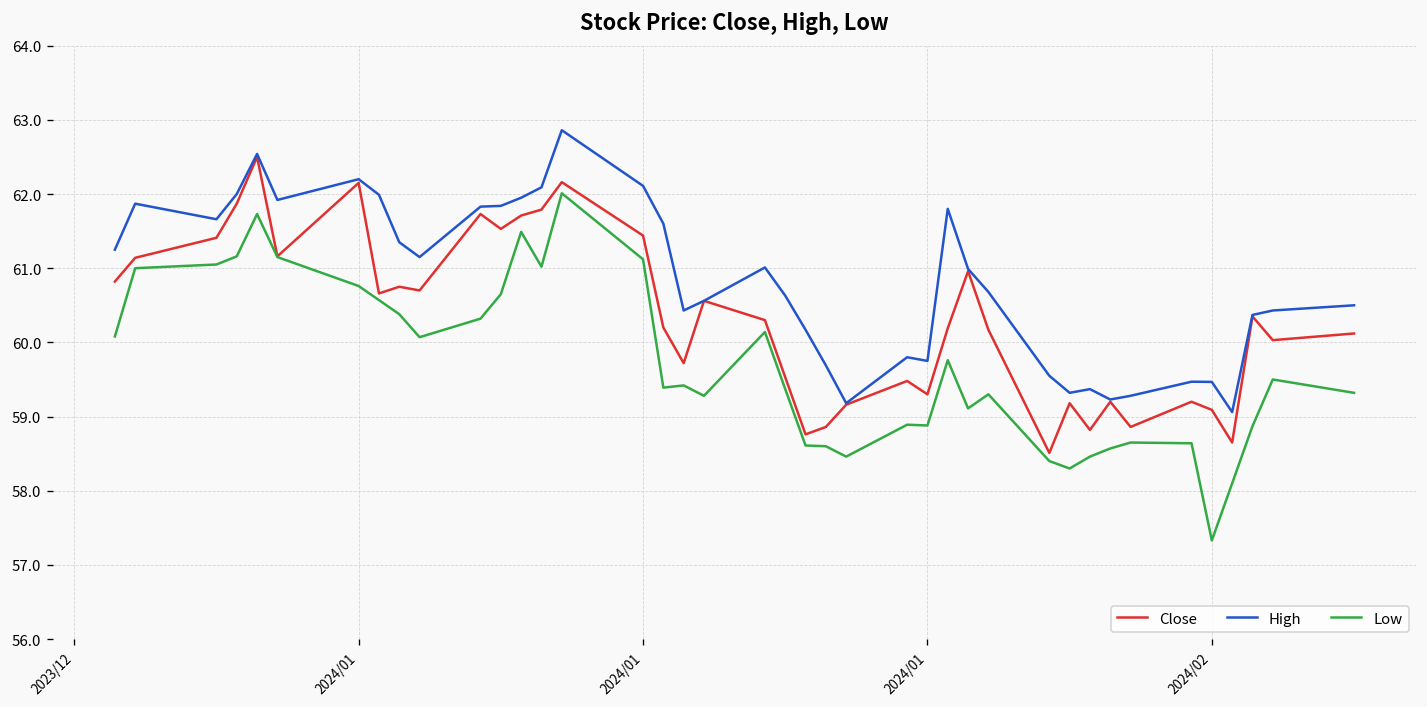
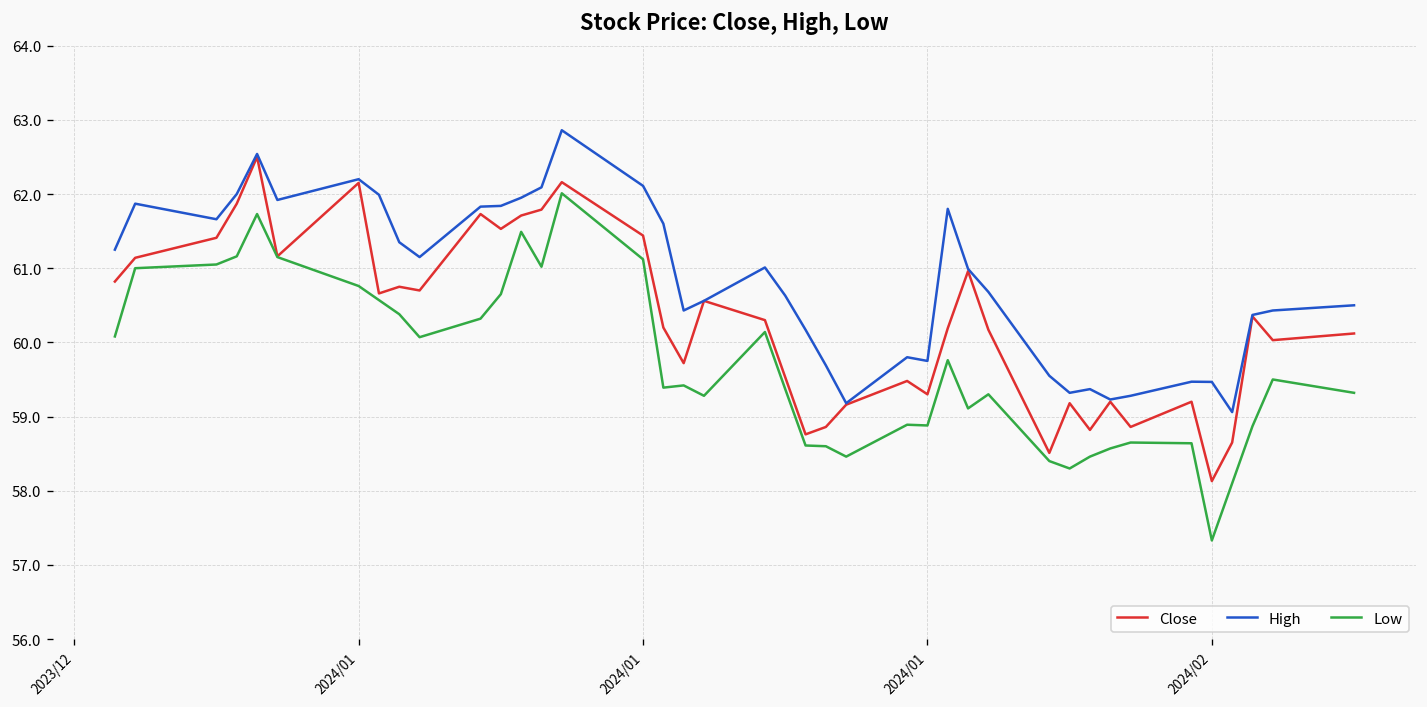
Close, 2024/02: 59.1 -> 58.1
